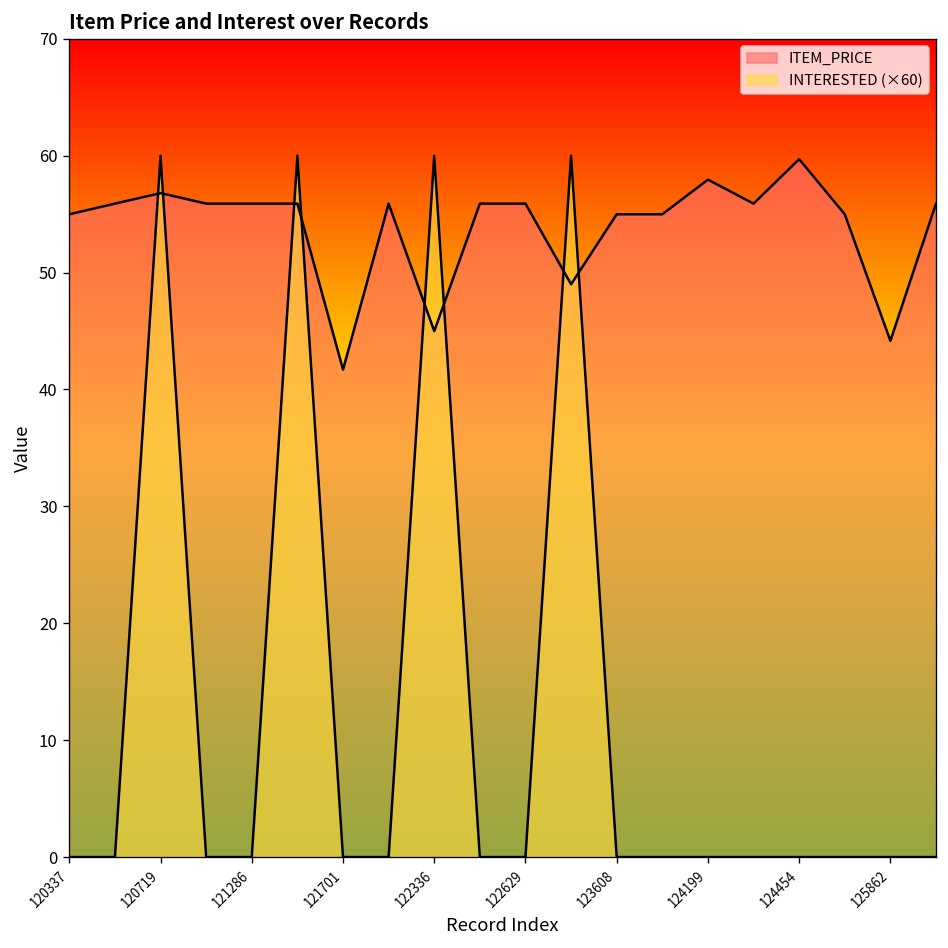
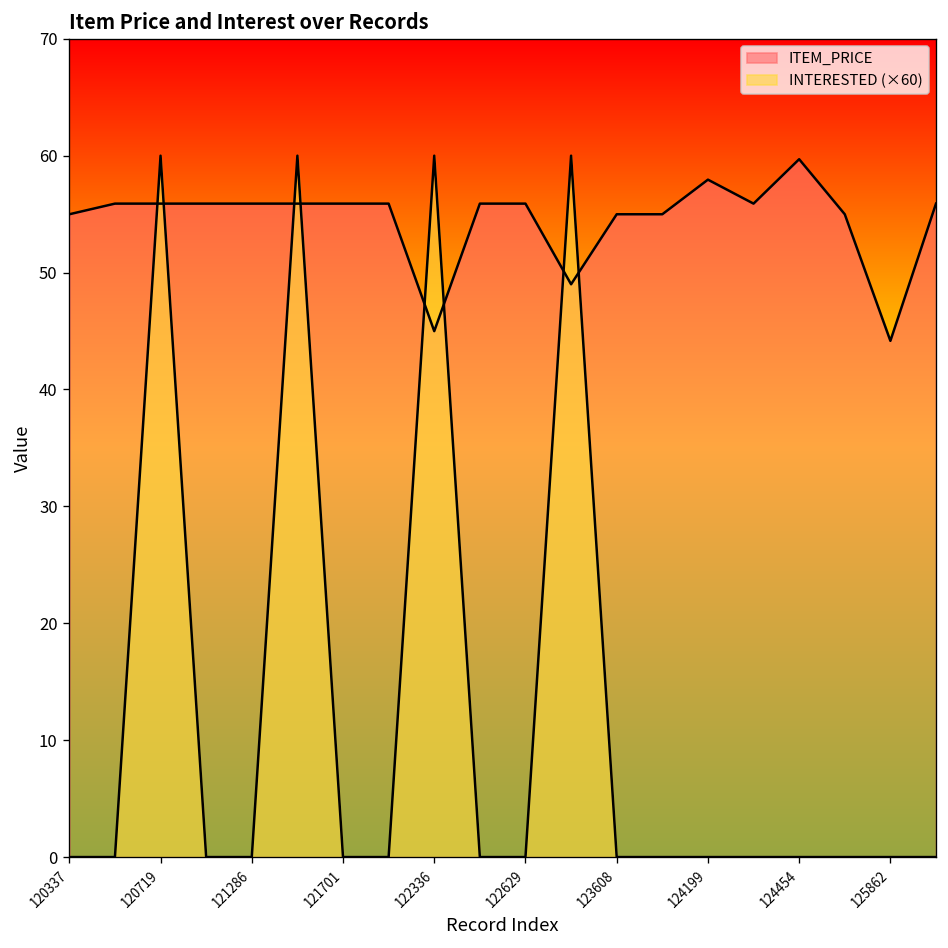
ITEM_PRICE, 120719: 57 -> 56
ITEM_PRICE, 121701: 42 -> 56
